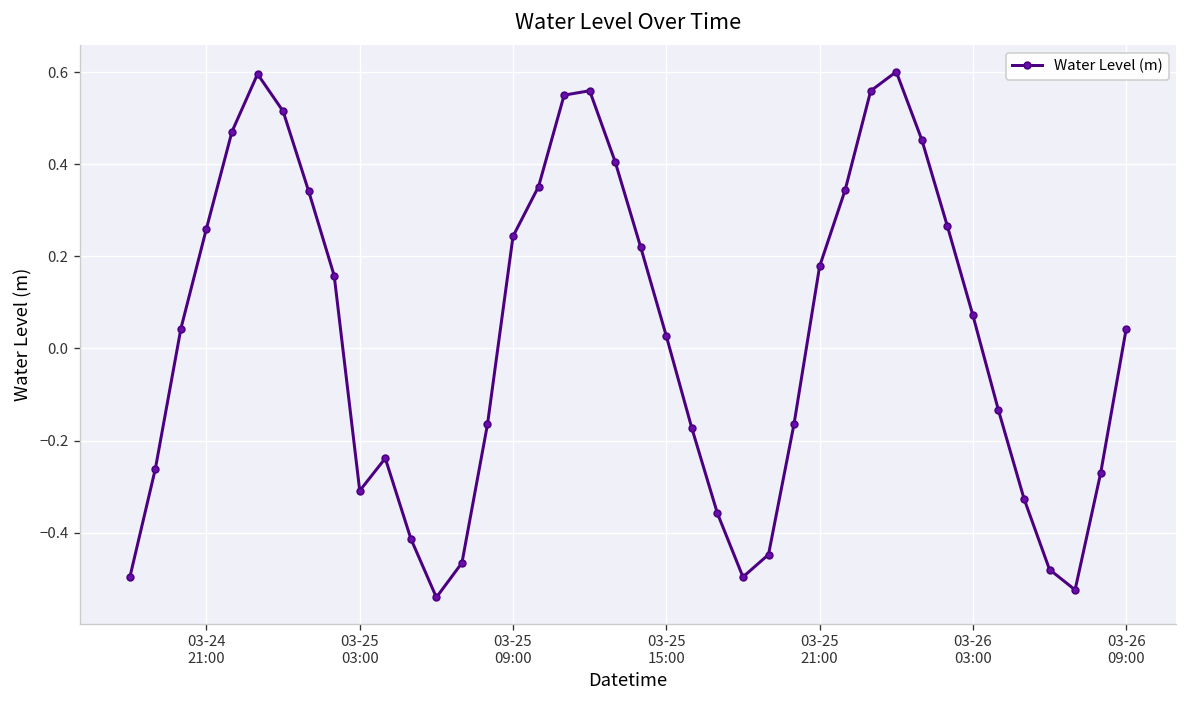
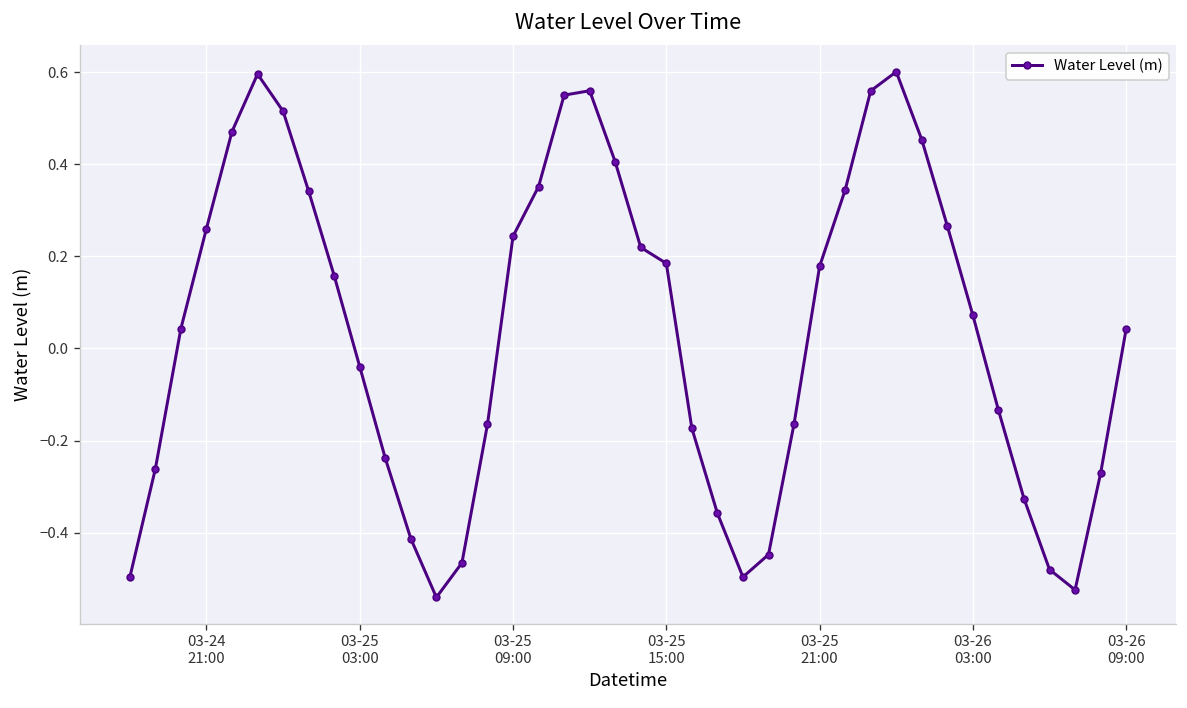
03-25 03:00: -0.31 -> -0.04
03-25 15:00: 0.03 -> 0.18
